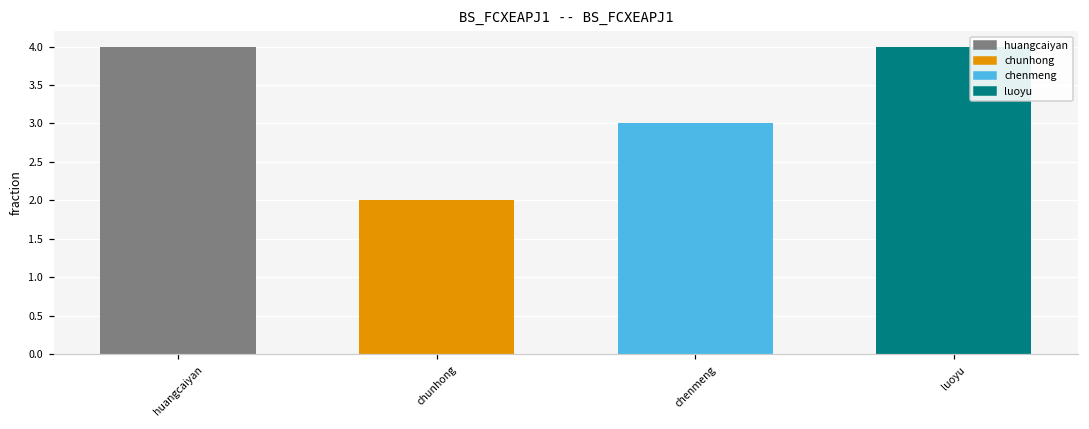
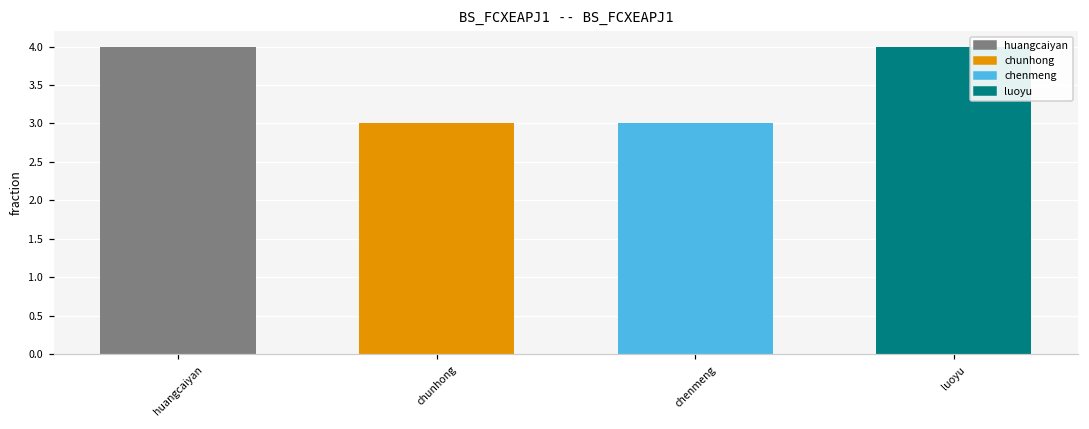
chunhong: 2 -> 3
